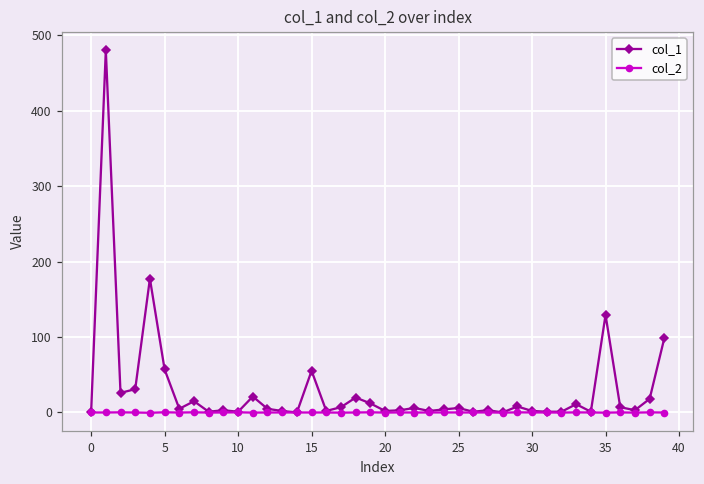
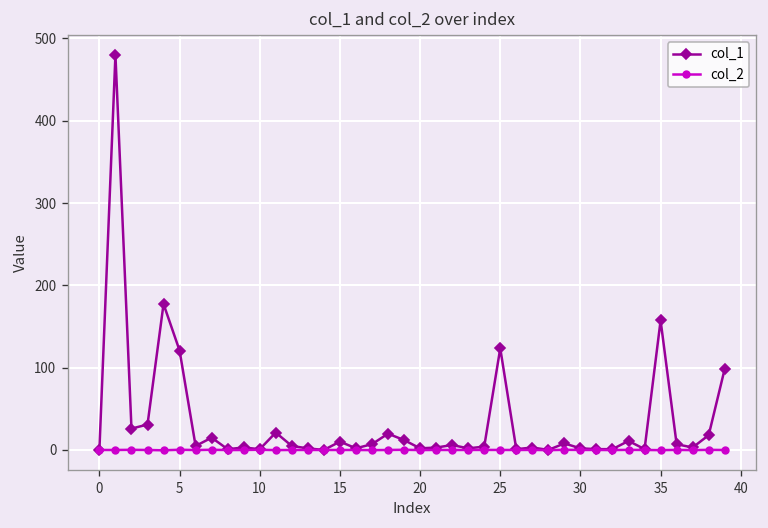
col_1, 5: 60 -> 120
col_1, 15: 60 -> 10
col_1, 25: 10 -> 120
col_1, 35: 130 -> 160
